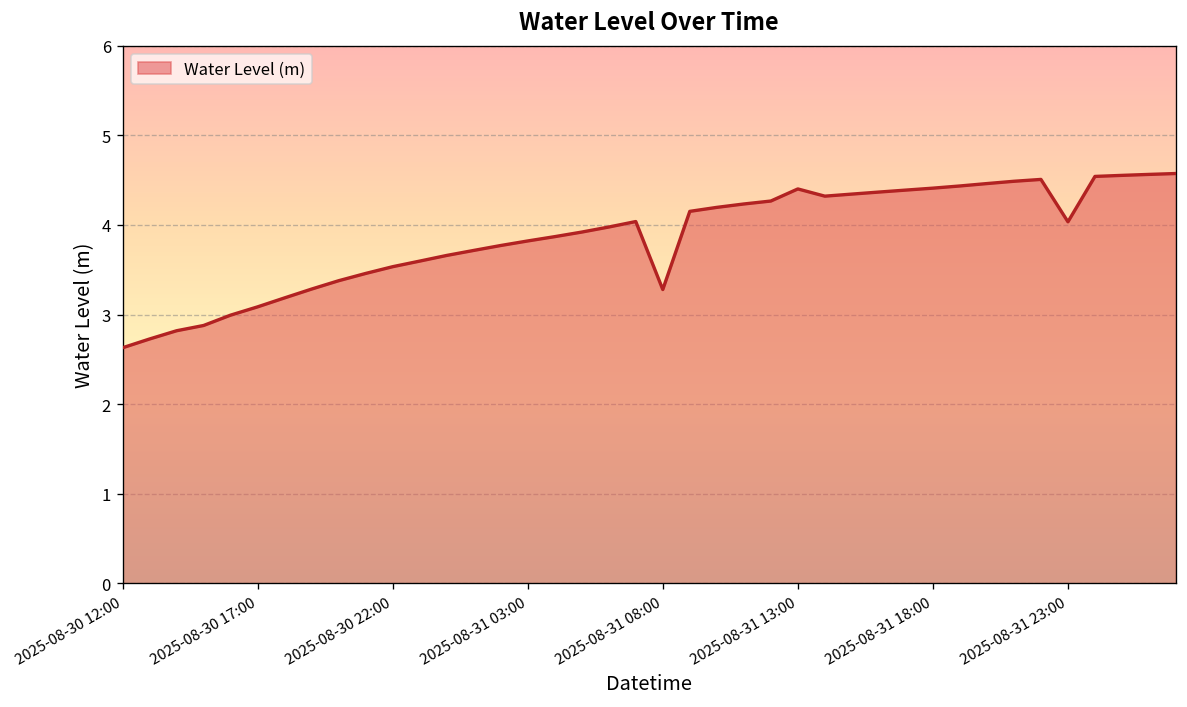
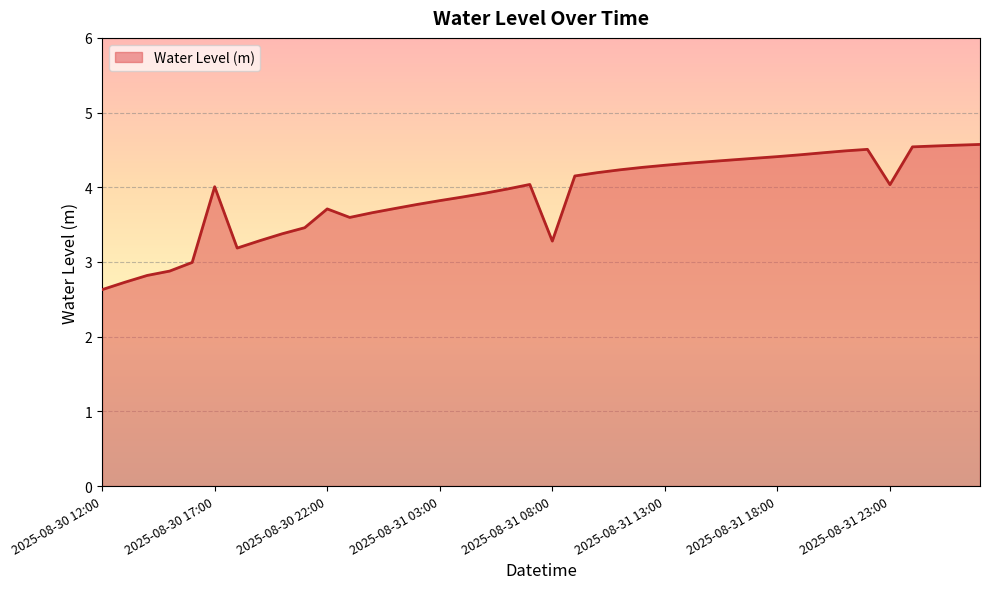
2025-08-30 17:00: 3.1 -> 4.0
2025-08-30 22:00: 3.5 -> 3.7
2025-08-31 13:00: 4.4 -> 4.3
